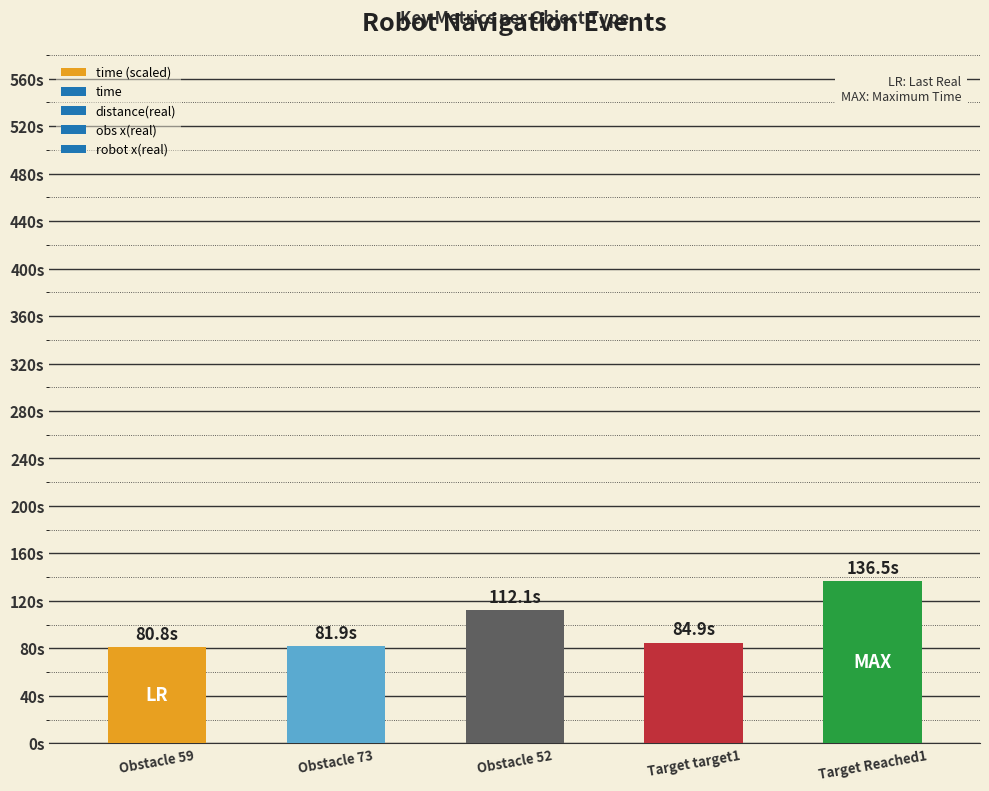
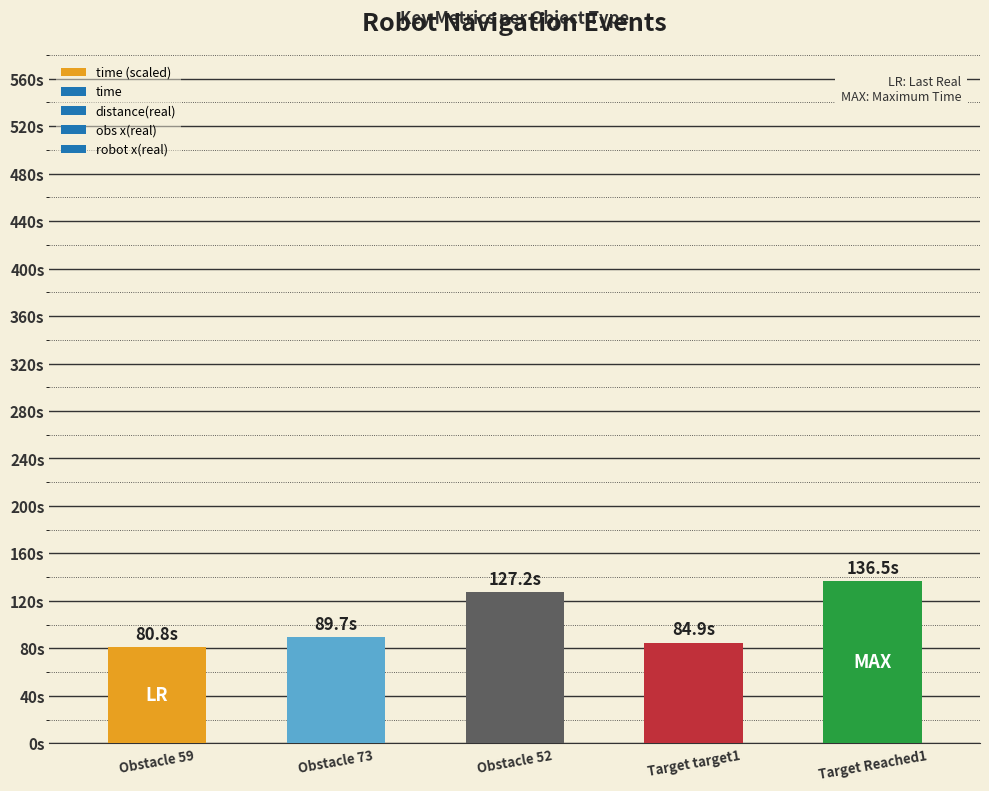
Obstacle 73: 81.9s -> 89.7s
Obstacle 52: 112.1s -> 127.2s
